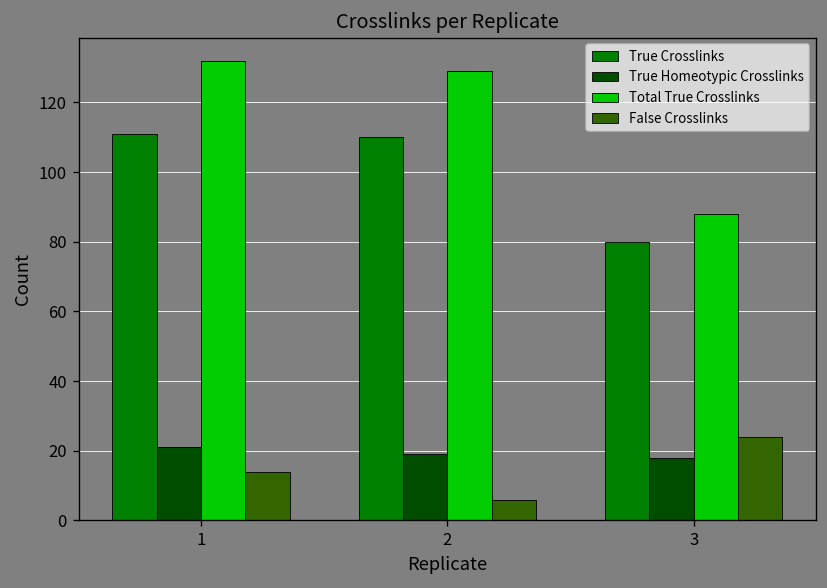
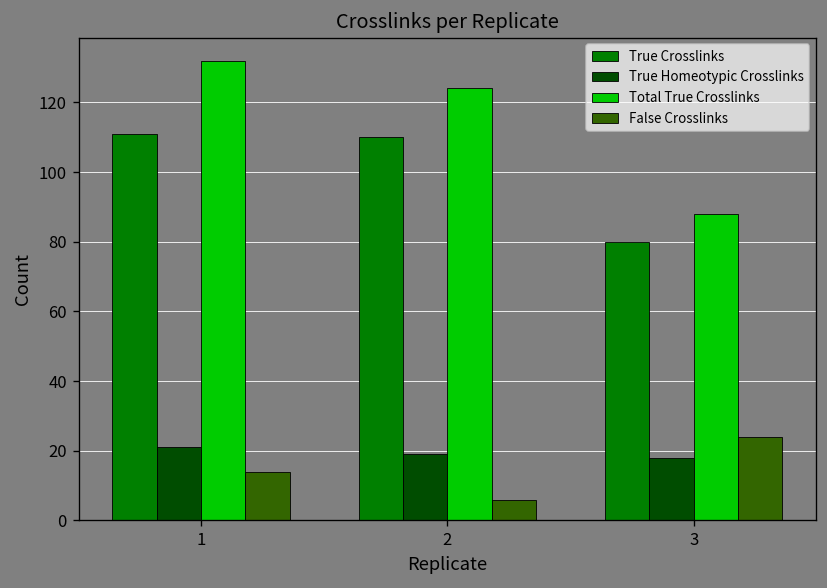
Total True Crosslinks, 2: 129 -> 124
